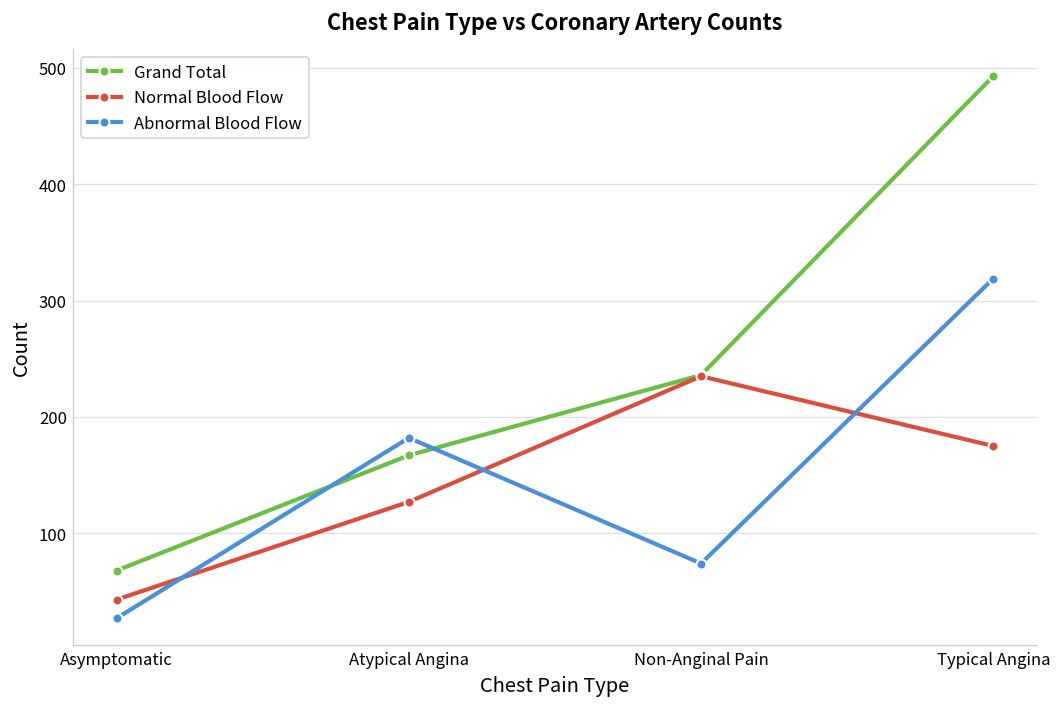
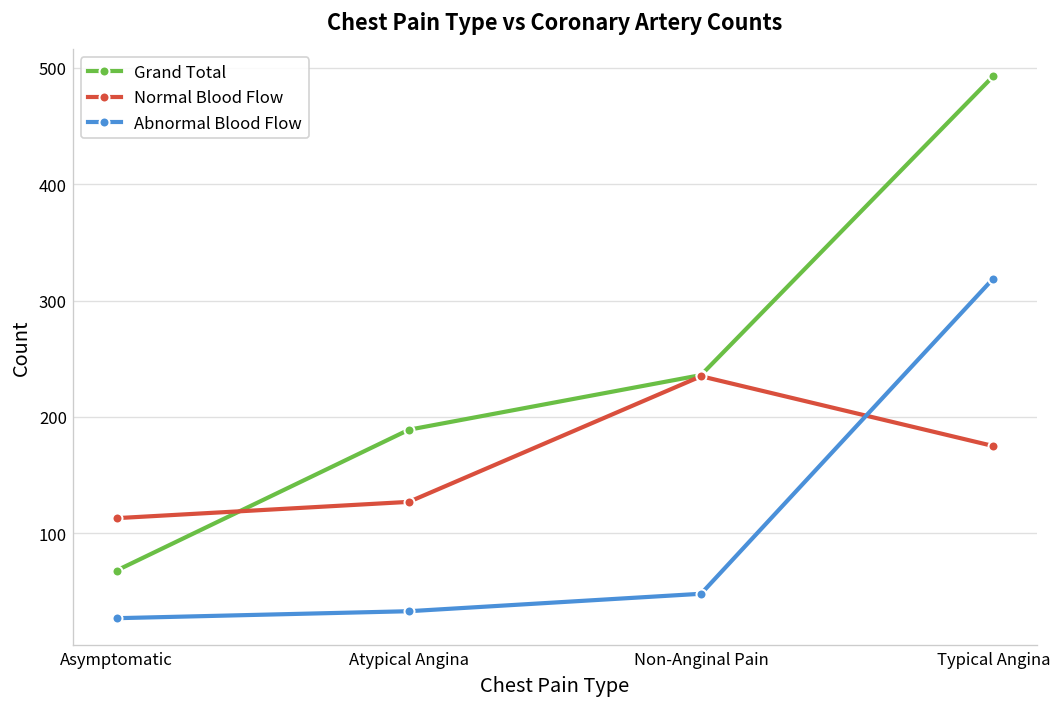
Normal Blood Flow, Asymptomatic: 40 -> 110
Grand Total, Atypical Angina: 170 -> 190
Abnormal Blood Flow, Atypical Angina: 180 -> 30
Abnormal Blood Flow, Non-Anginal Pain: 70 -> 50
